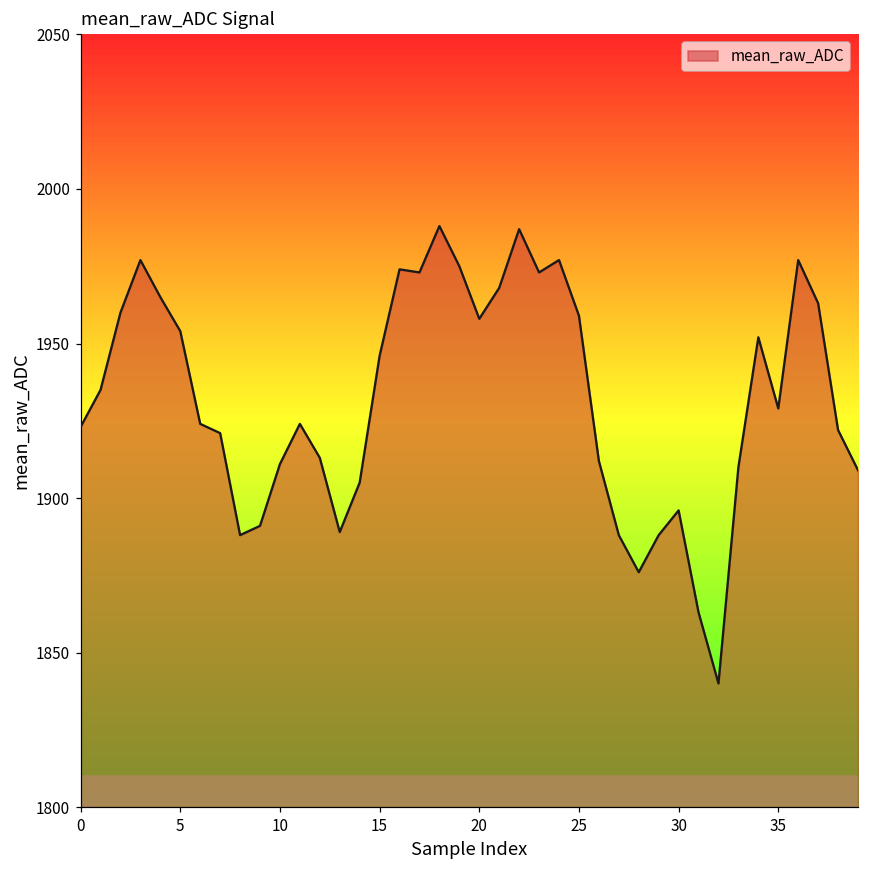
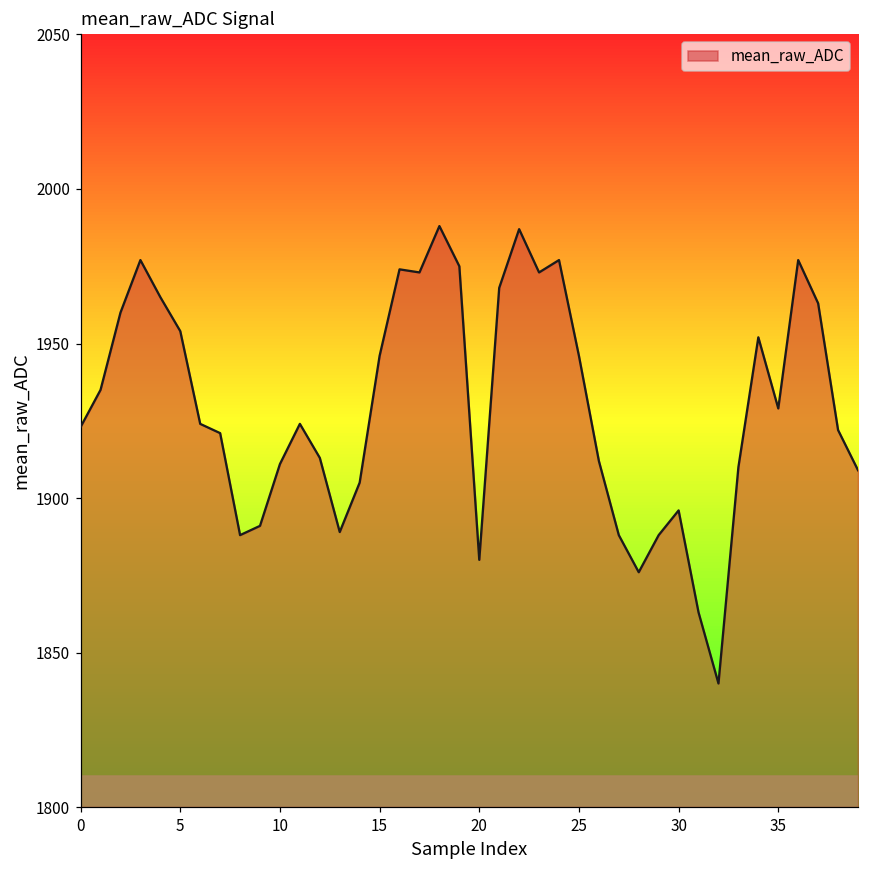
20: 1958 -> 1880
25: 1959 -> 1946
